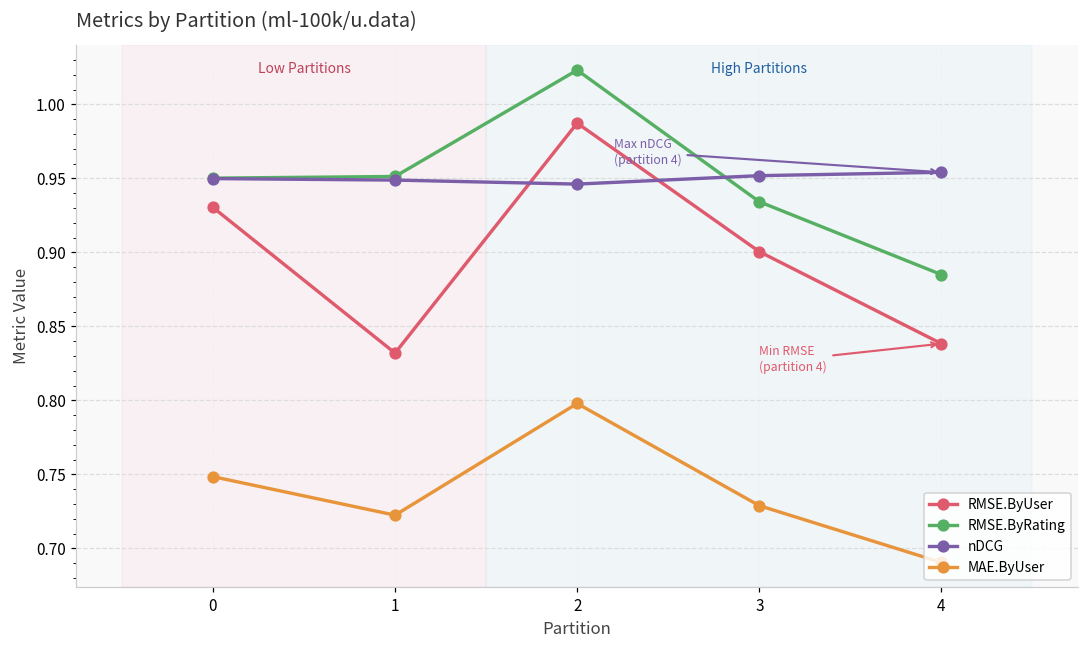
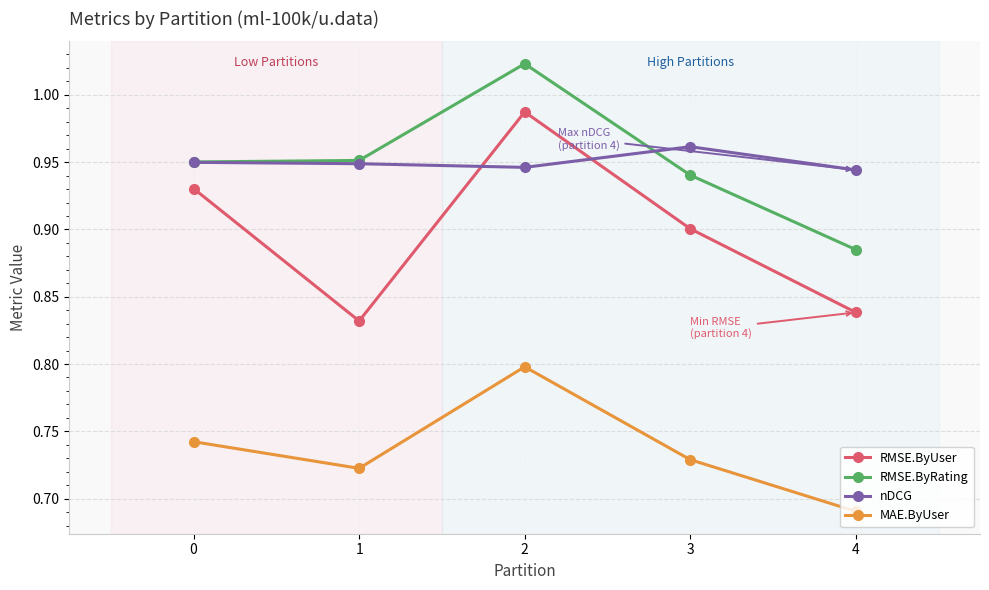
MAE.ByUser, 0: 0.749 -> 0.742
RMSE.ByRating, 3: 0.934 -> 0.940
nDCG, 3: 0.952 -> 0.961
nDCG, 4: 0.954 -> 0.944
